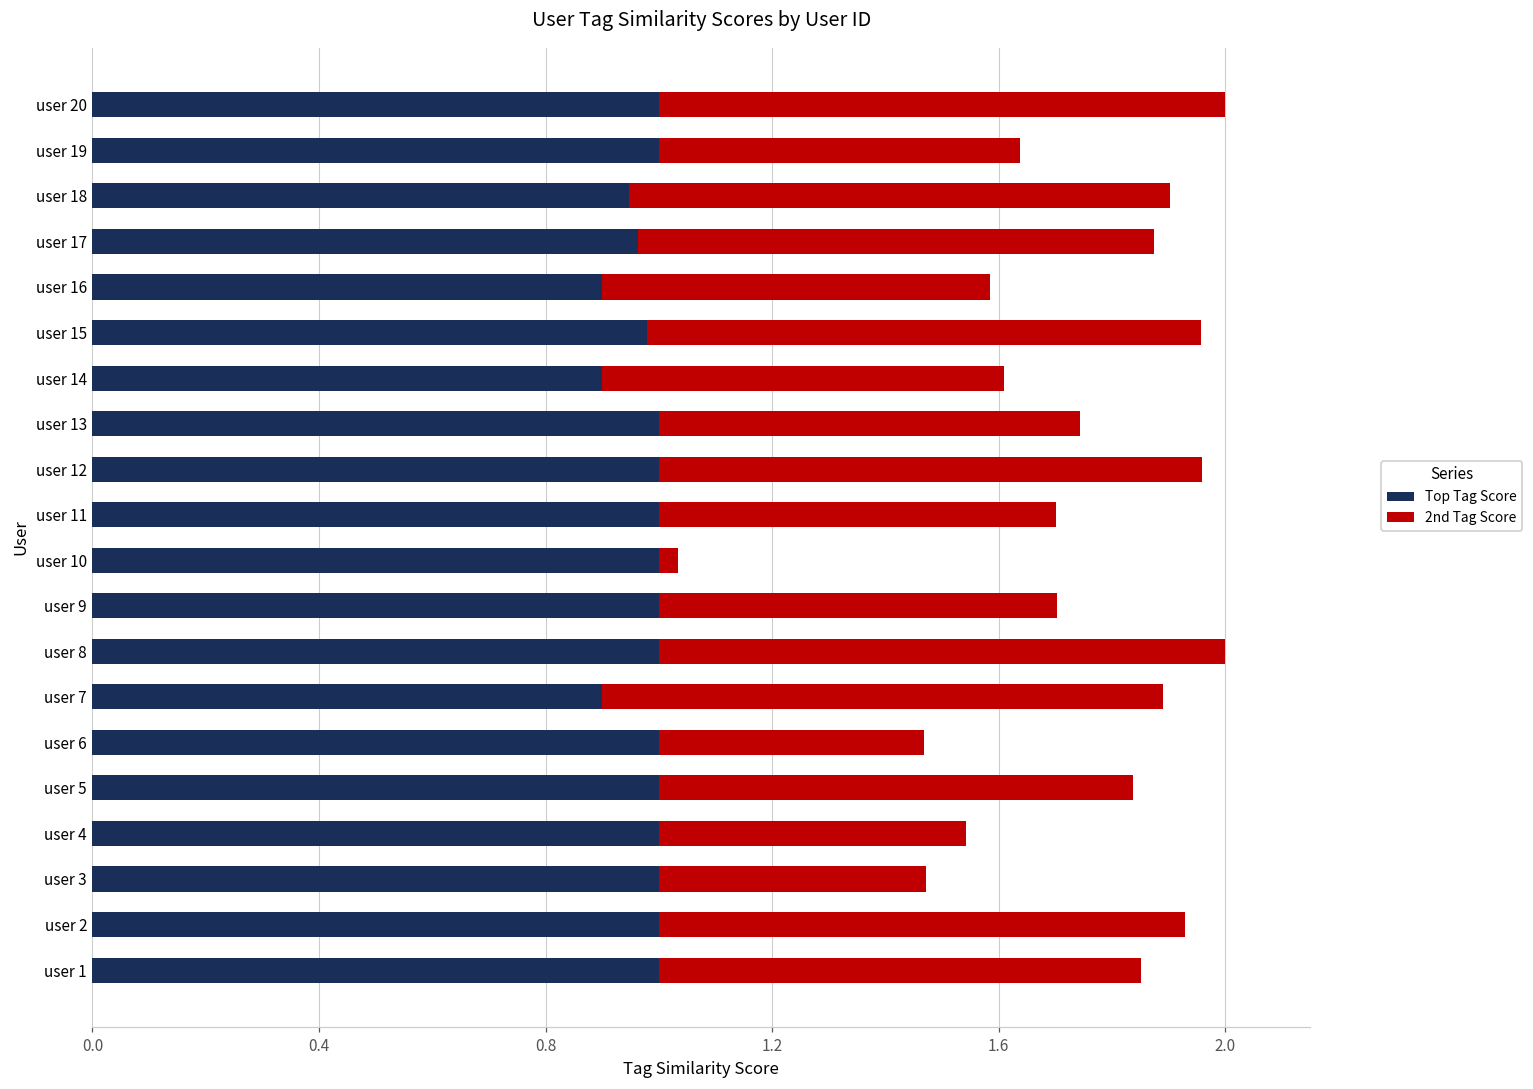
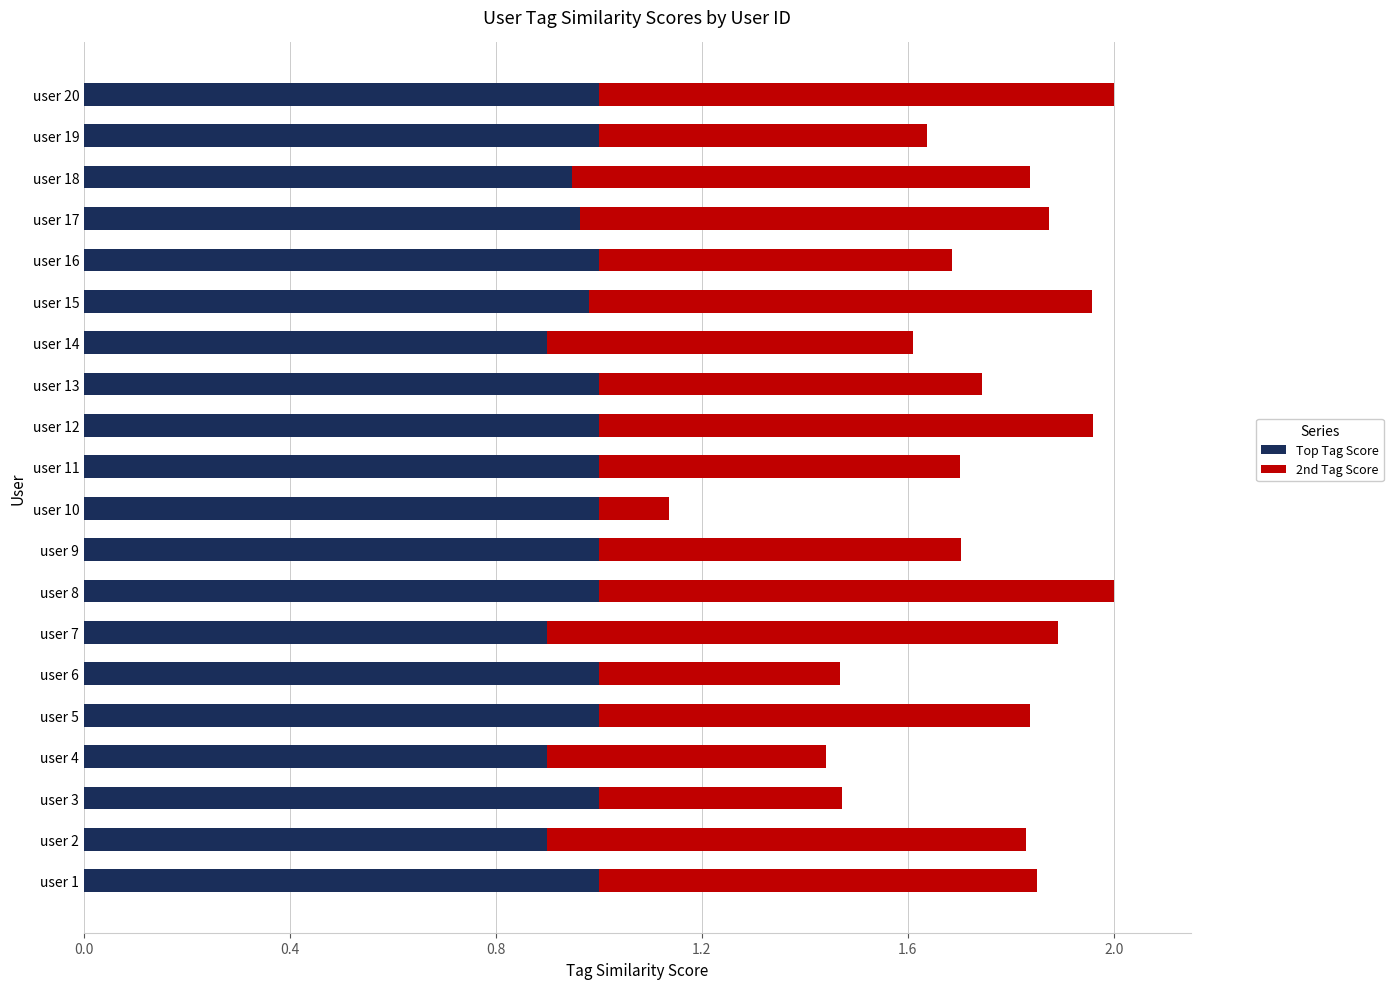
2nd Tag Score, user 18: 0.96 -> 0.89
Top Tag Score, user 16: 0.9 -> 1.0
2nd Tag Score, user 10: 0.03 -> 0.14
Top Tag Score, user 4: 1.0 -> 0.9
Top Tag Score, user 2: 1.0 -> 0.9
